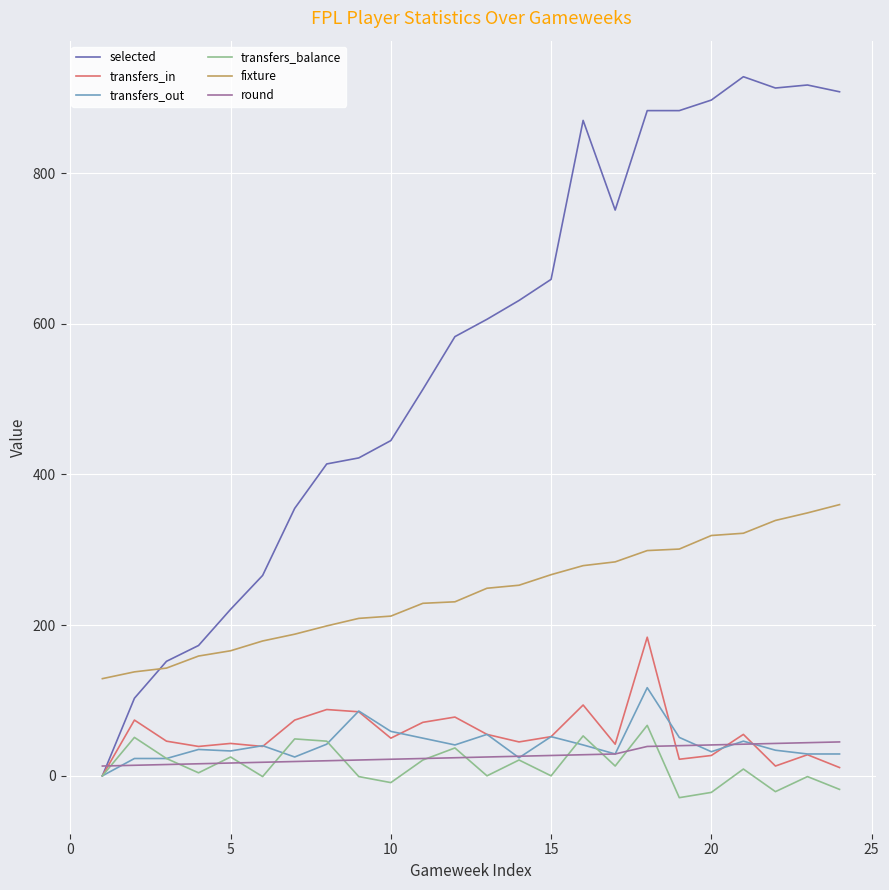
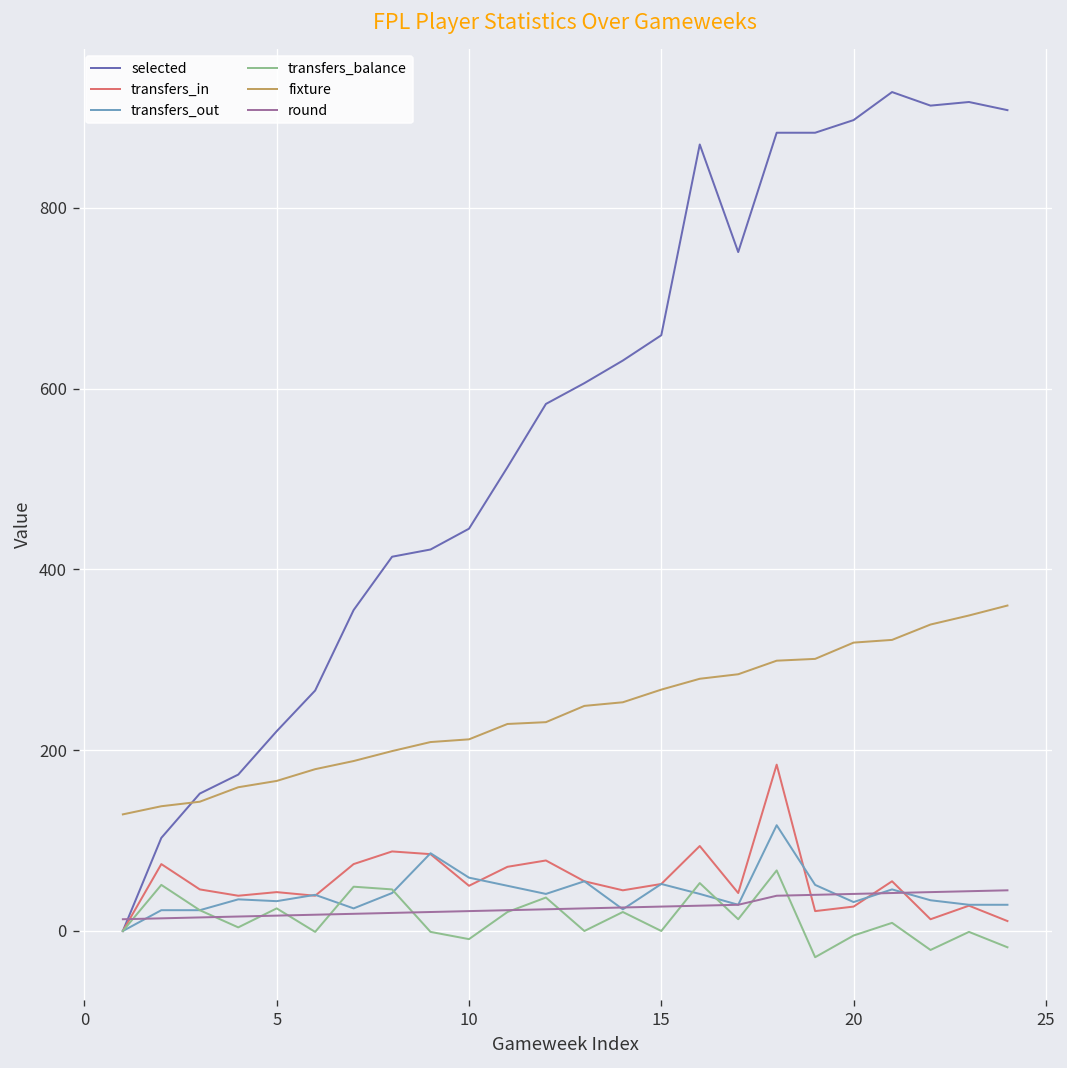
transfers_balance, 20: -20 -> -10
